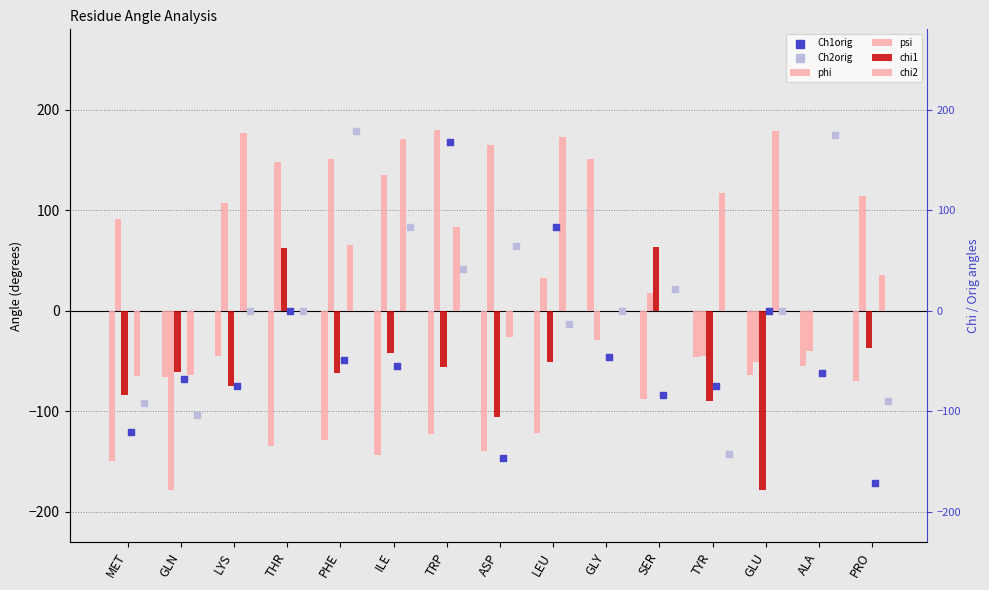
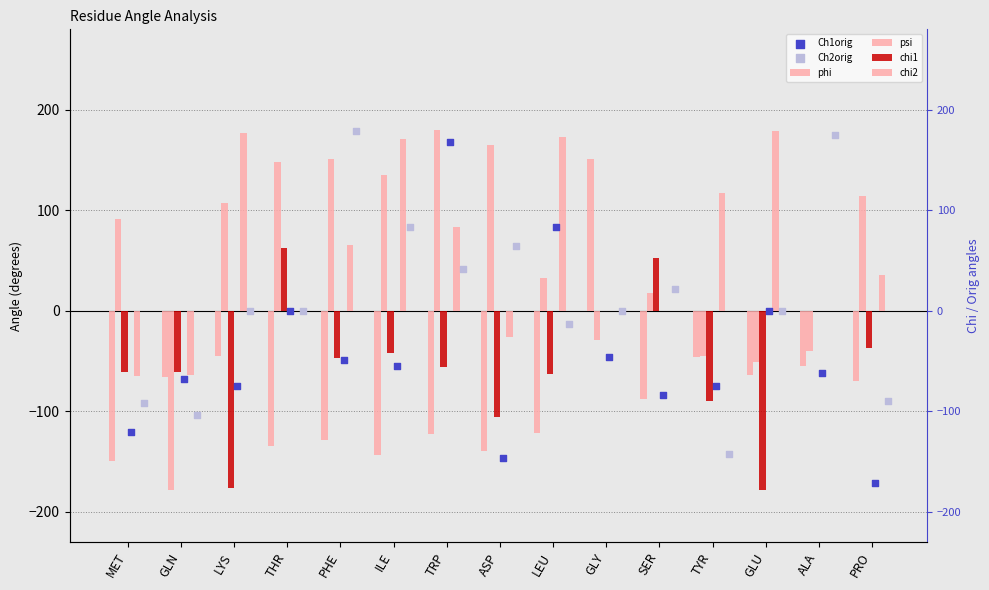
chi1, MET: -83 -> -61
chi1, LYS: -75 -> -176
chi1, PHE: -62 -> -47
chi1, LEU: -50 -> -63
chi1, SER: 64 -> 53
